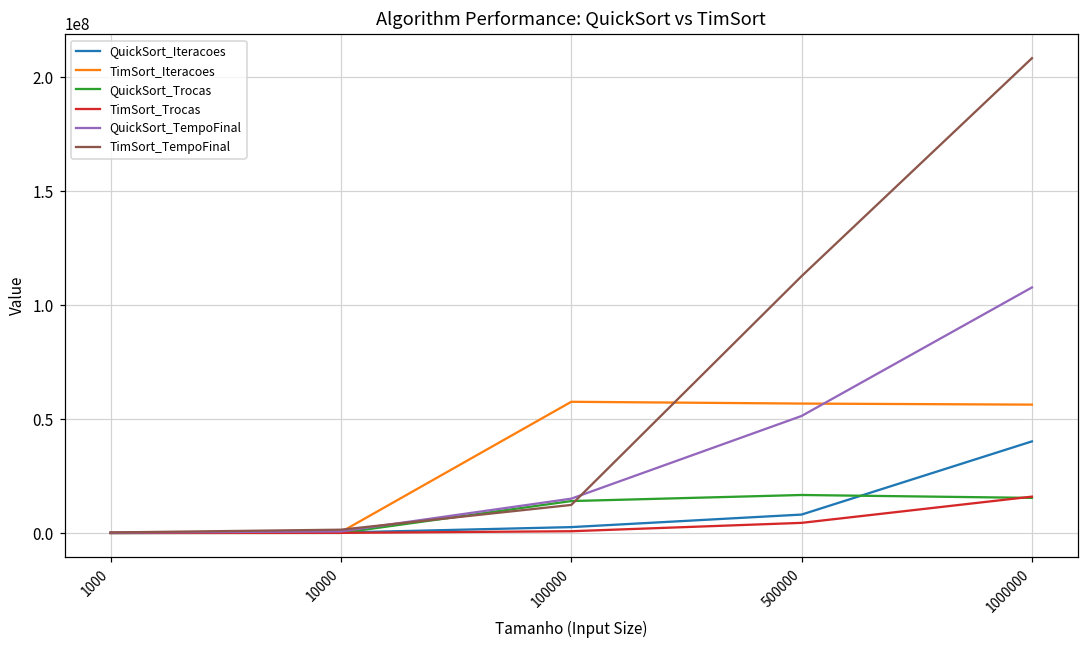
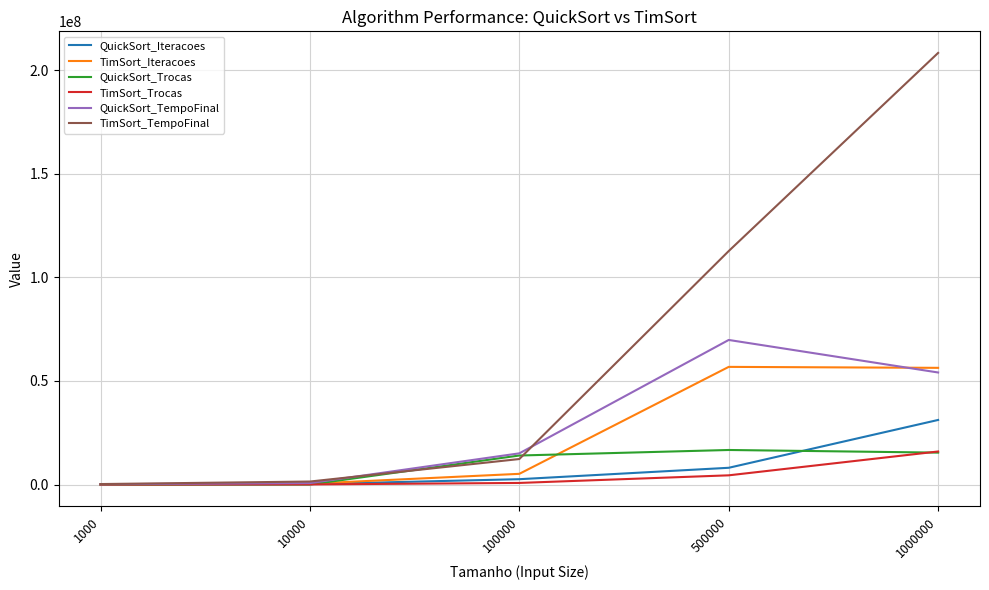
TimSort_Iteracoes, 100000: 58000000 -> 5000000
QuickSort_TempoFinal, 500000: 51000000 -> 70000000
QuickSort_Iteracoes, 1000000: 40000000 -> 31000000
QuickSort_TempoFinal, 1000000: 108000000 -> 54000000
